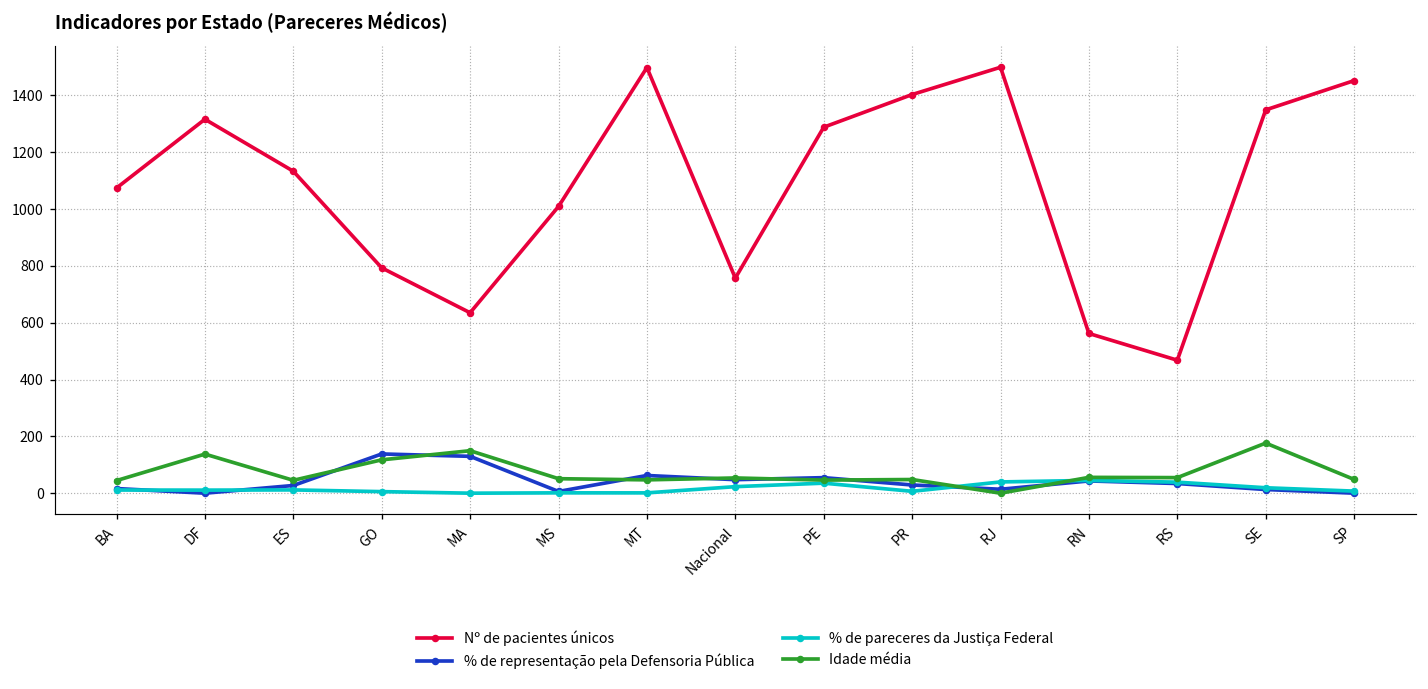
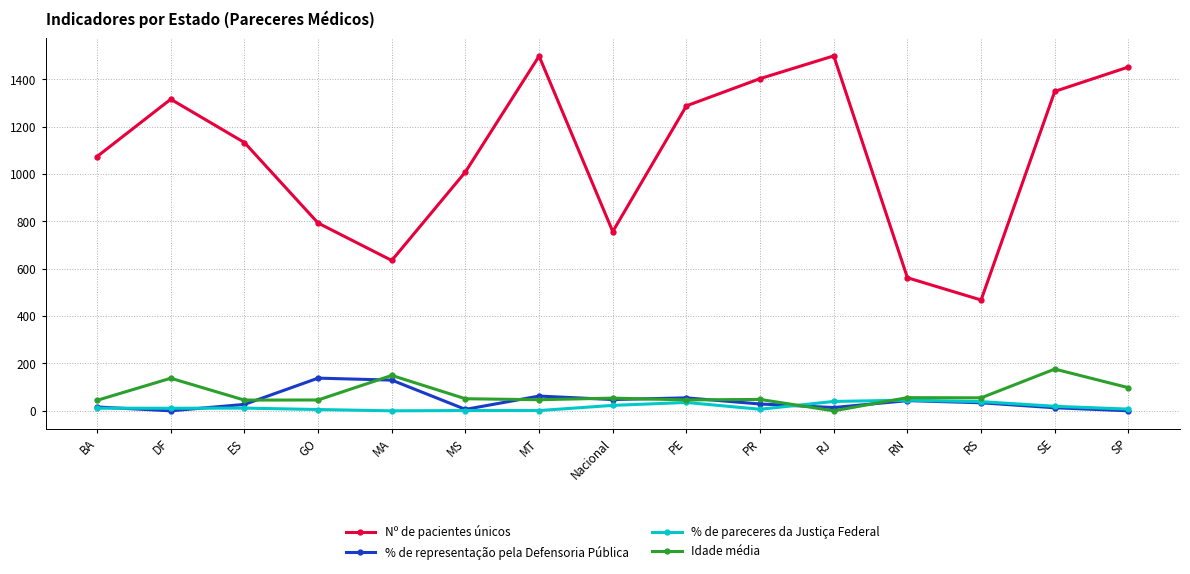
Idade média, GO: 120 -> 50
Idade média, SP: 50 -> 100
